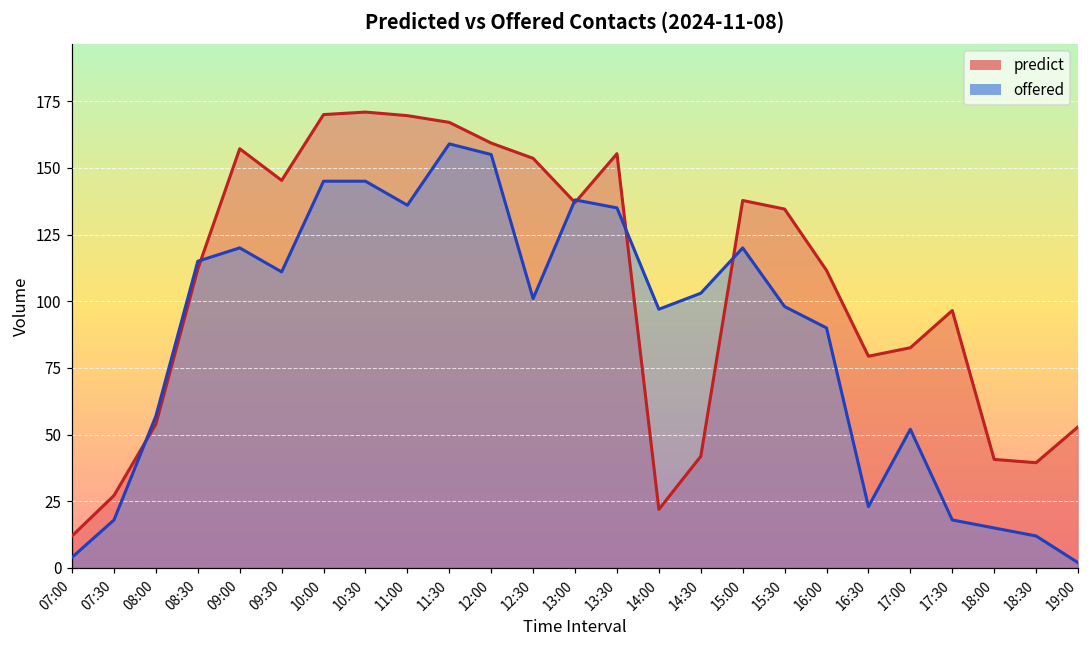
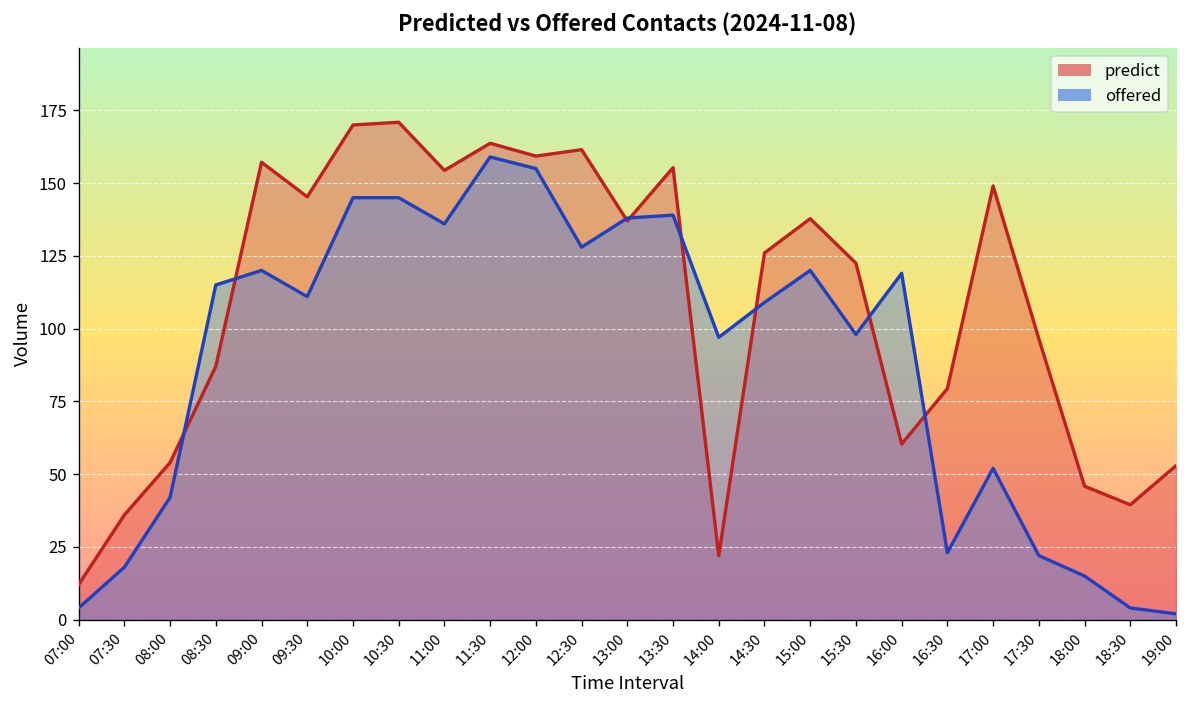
predict, 07:30: 27 -> 36
offered, 08:00: 57 -> 42
predict, 08:30: 112 -> 87
predict, 11:00: 170 -> 154
predict, 11:30: 167 -> 164
predict, 12:30: 154 -> 162
offered, 12:30: 101 -> 128
offered, 13:30: 135 -> 139
predict, 14:30: 42 -> 126
offered, 14:30: 103 -> 109
predict, 15:30: 135 -> 123
predict, 16:00: 112 -> 60
offered, 16:00: 90 -> 119
predict, 17:00: 83 -> 149
offered, 17:30: 18 -> 22
predict, 18:00: 41 -> 46
offered, 18:30: 12 -> 4
